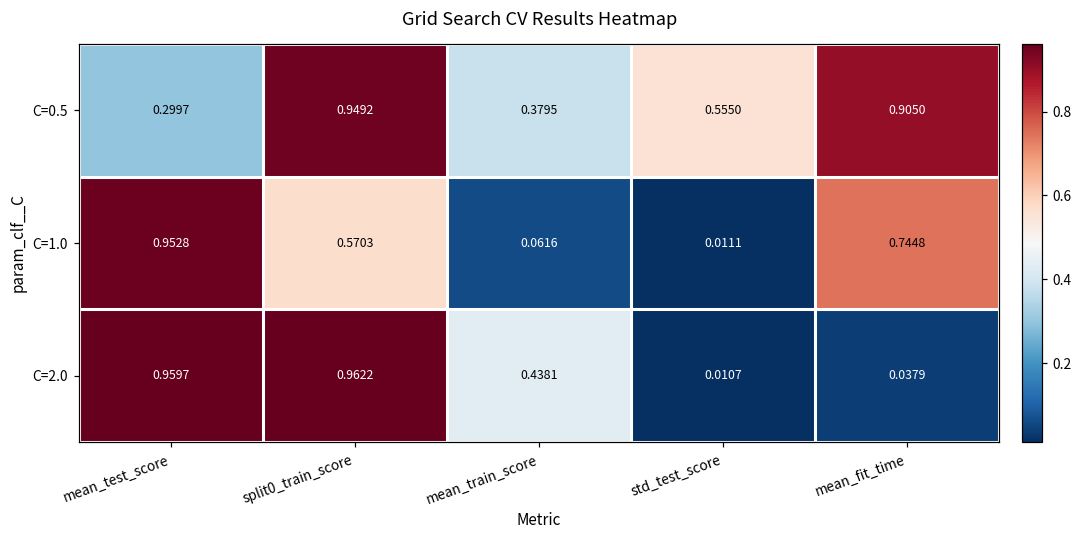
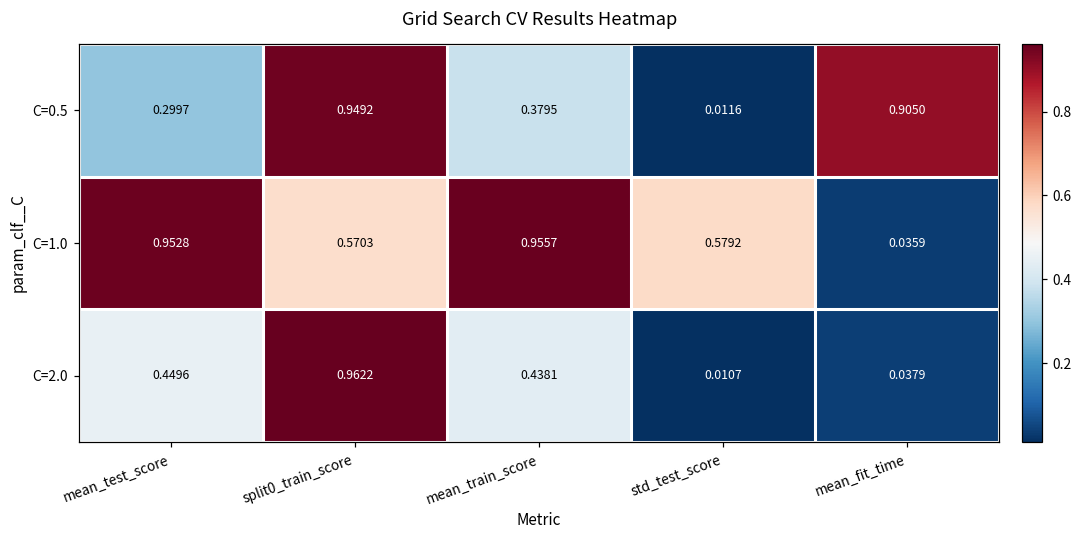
C=0.5, std_test_score: 0.5550 -> 0.0116
C=1.0, mean_train_score: 0.0616 -> 0.9557
C=1.0, std_test_score: 0.0111 -> 0.5792
C=1.0, mean_fit_time: 0.7448 -> 0.0359
C=2.0, mean_test_score: 0.9597 -> 0.4496
